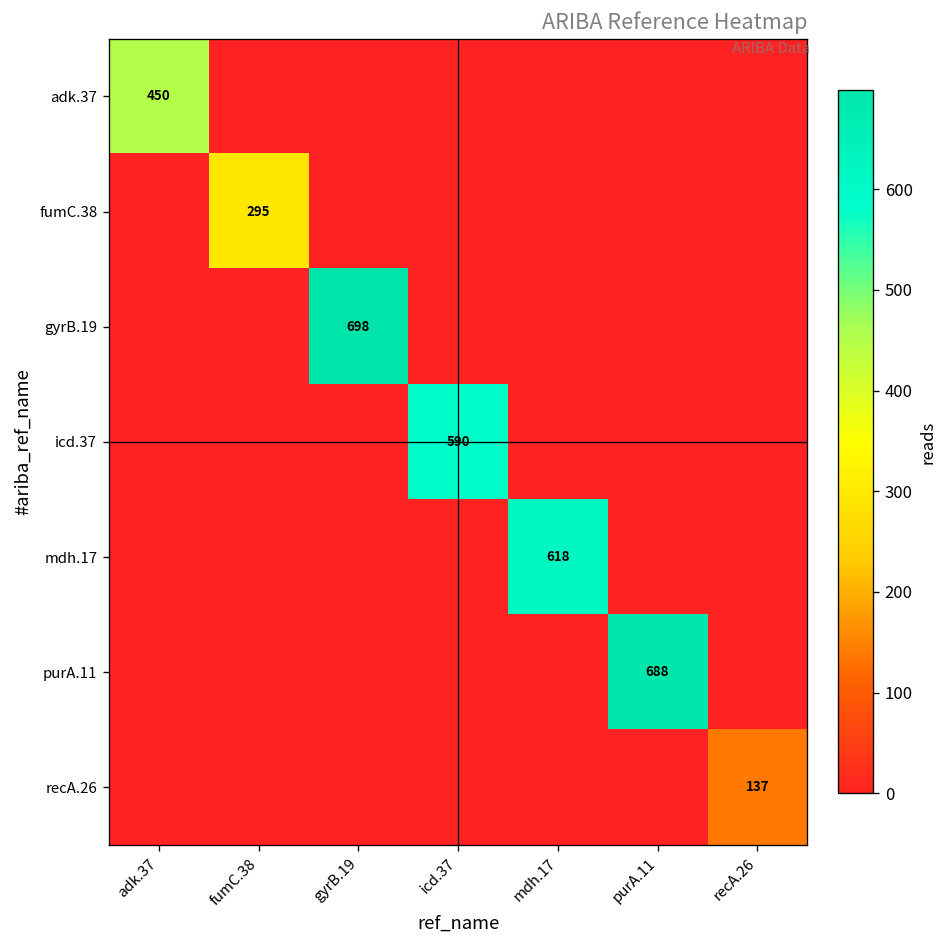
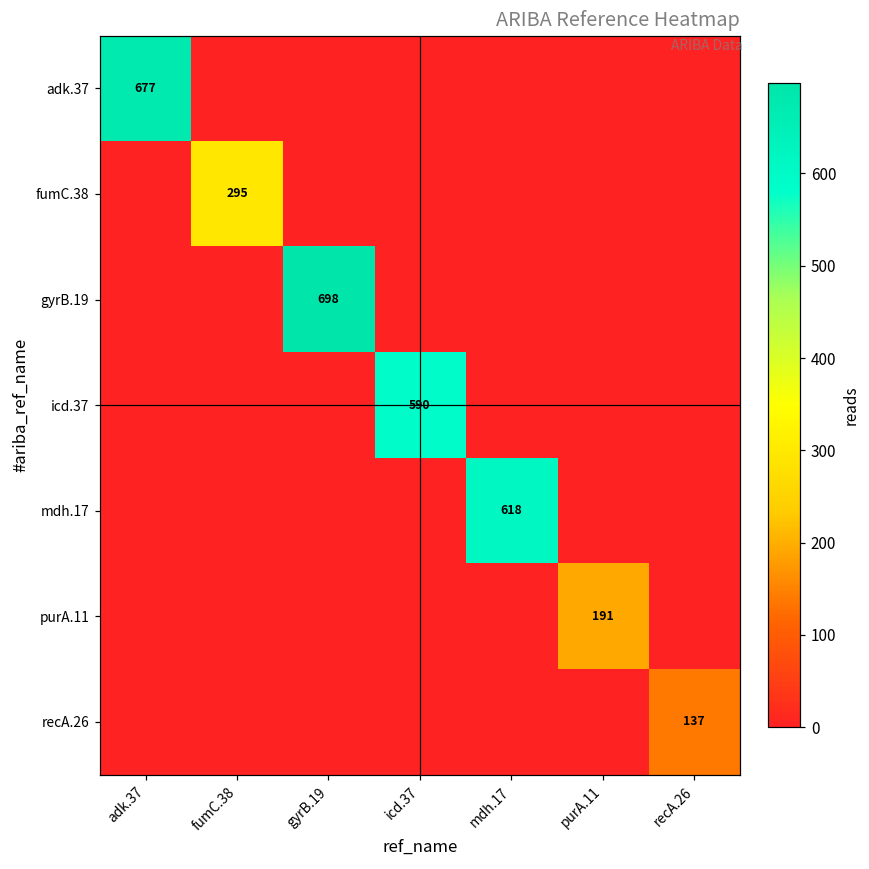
adk.37, adk.37: 450 -> 677
purA.11, purA.11: 688 -> 191
